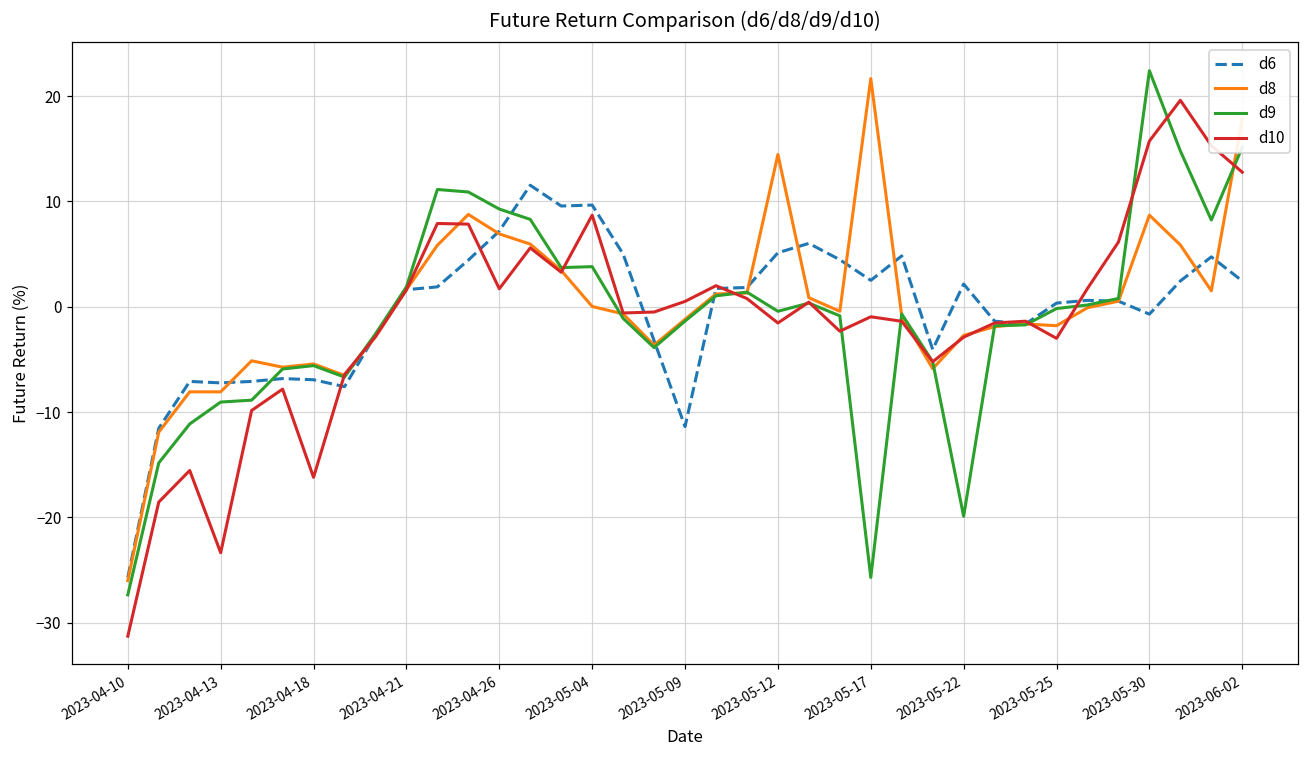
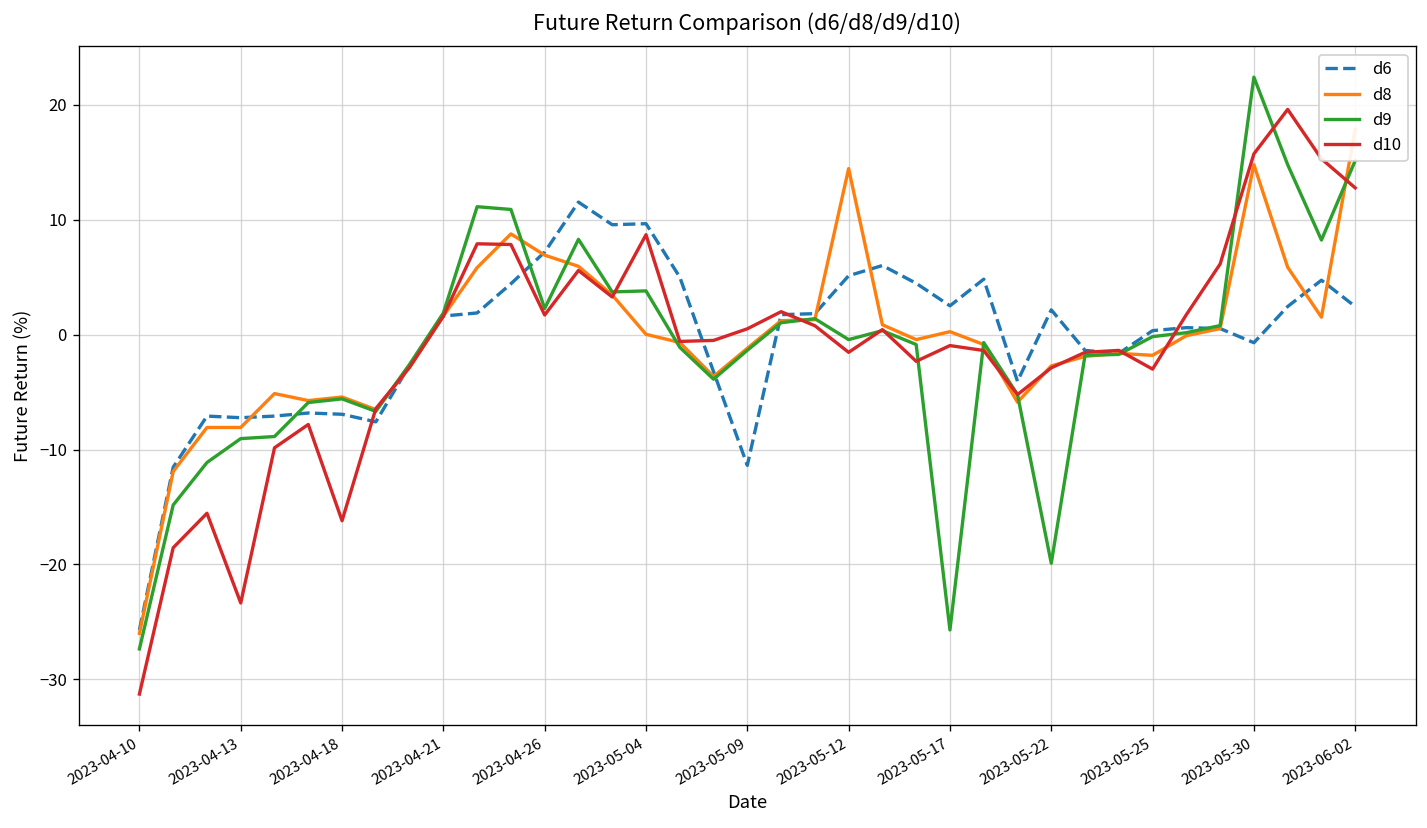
d9, 2023-04-26: 9 -> 2
d8, 2023-05-17: 22 -> 0
d8, 2023-05-30: 9 -> 15
